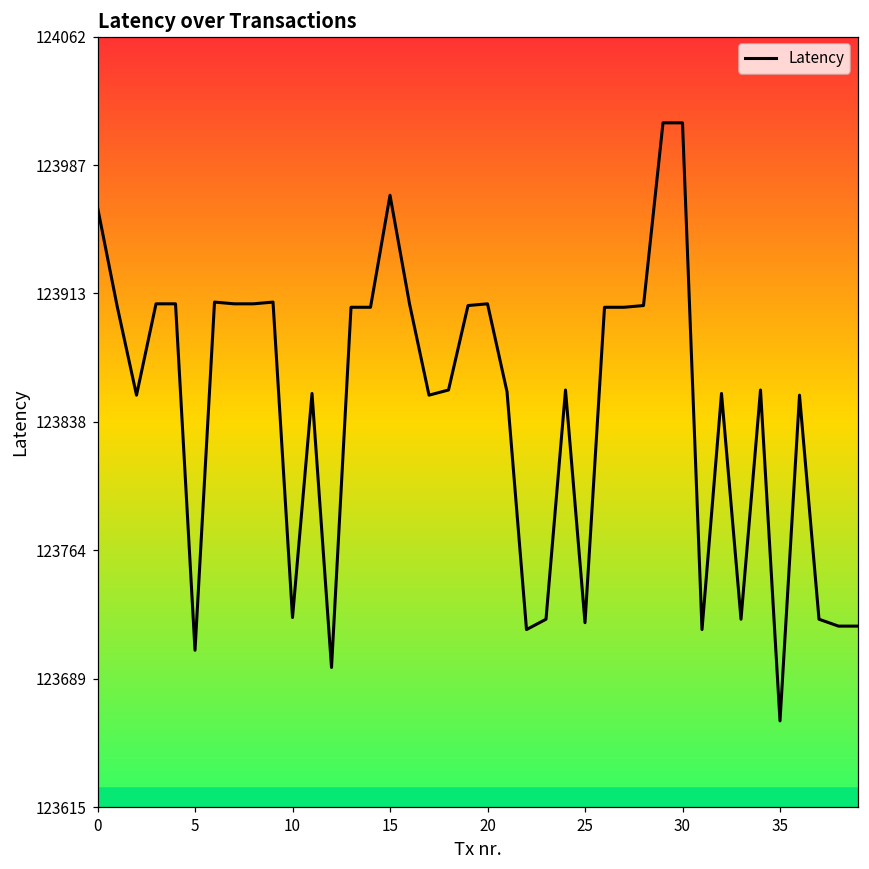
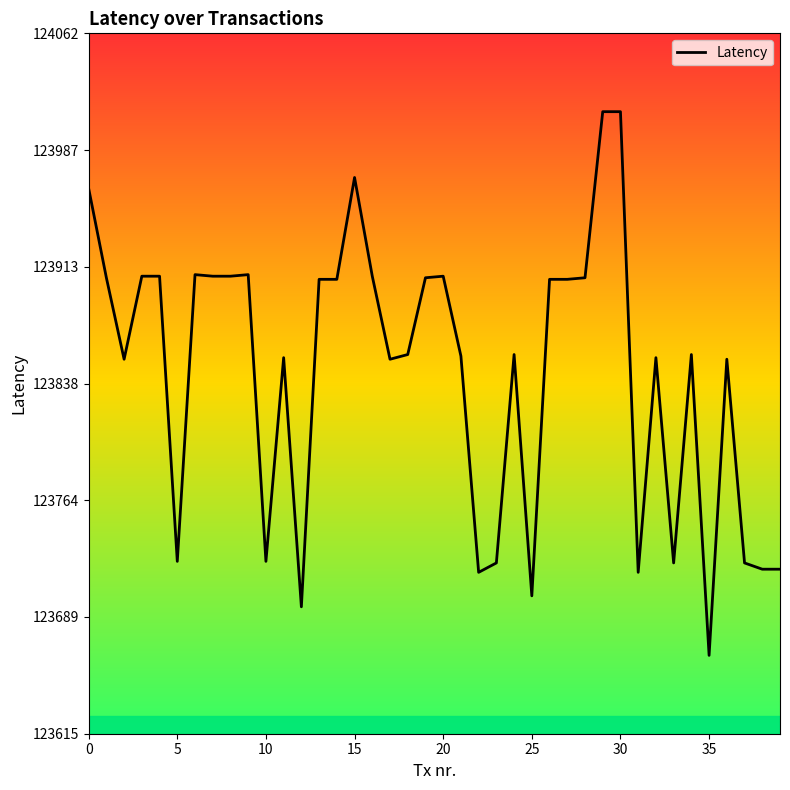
Latency, 5: 123706 -> 123725
Latency, 25: 123722 -> 123703
